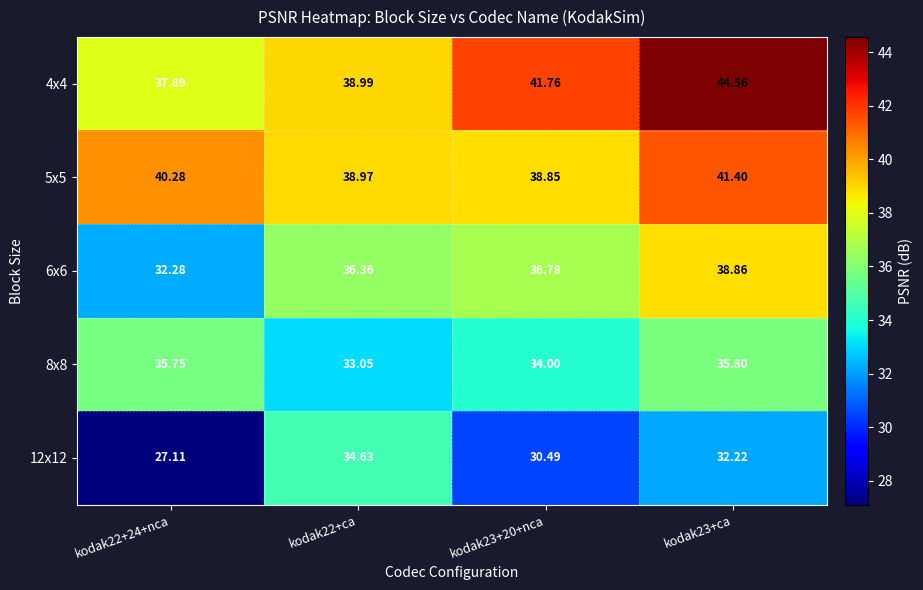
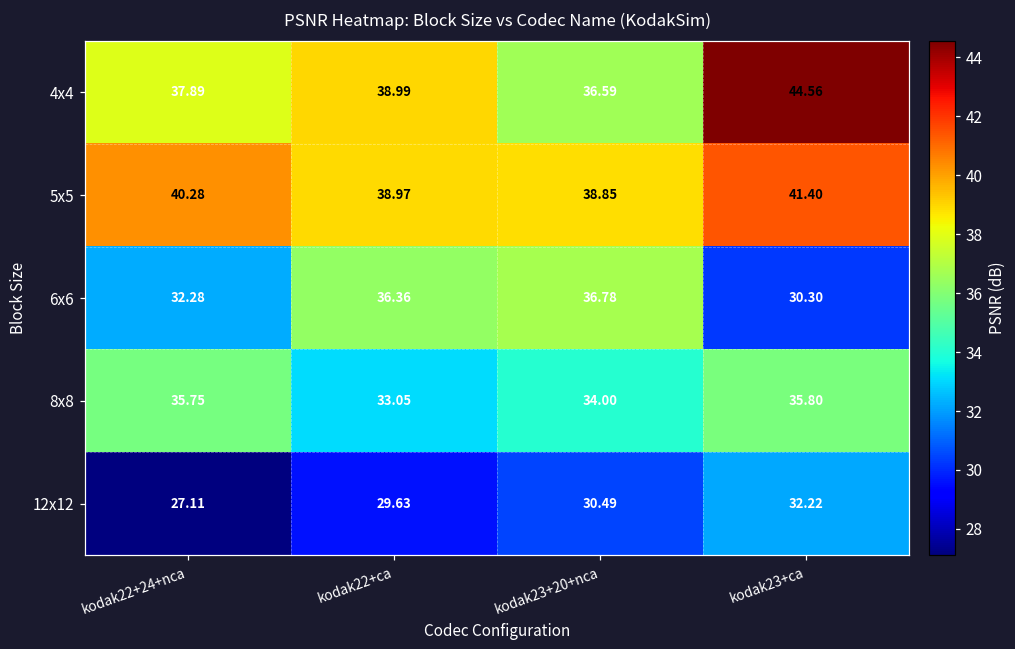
4x4, kodak23+20+nca: 41.76 -> 36.59
6x6, kodak23+ca: 38.86 -> 30.30
12x12, kodak22+ca: 34.63 -> 29.63
